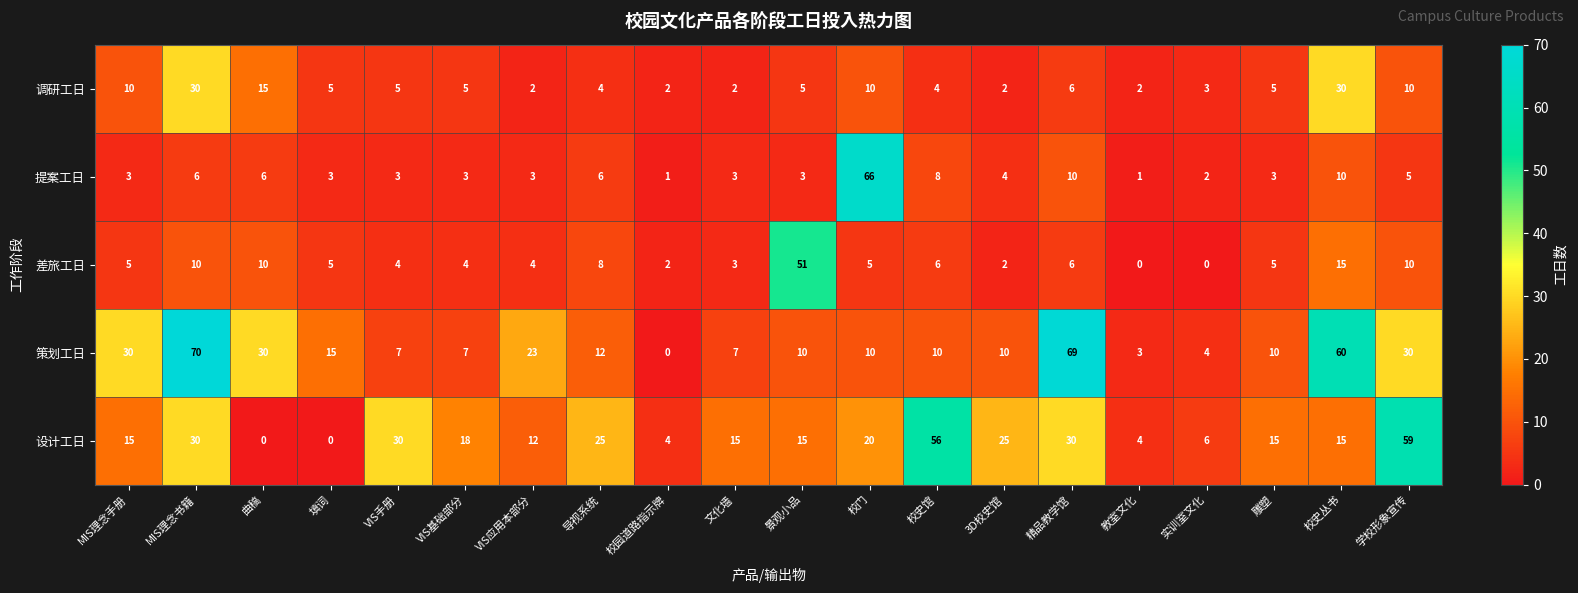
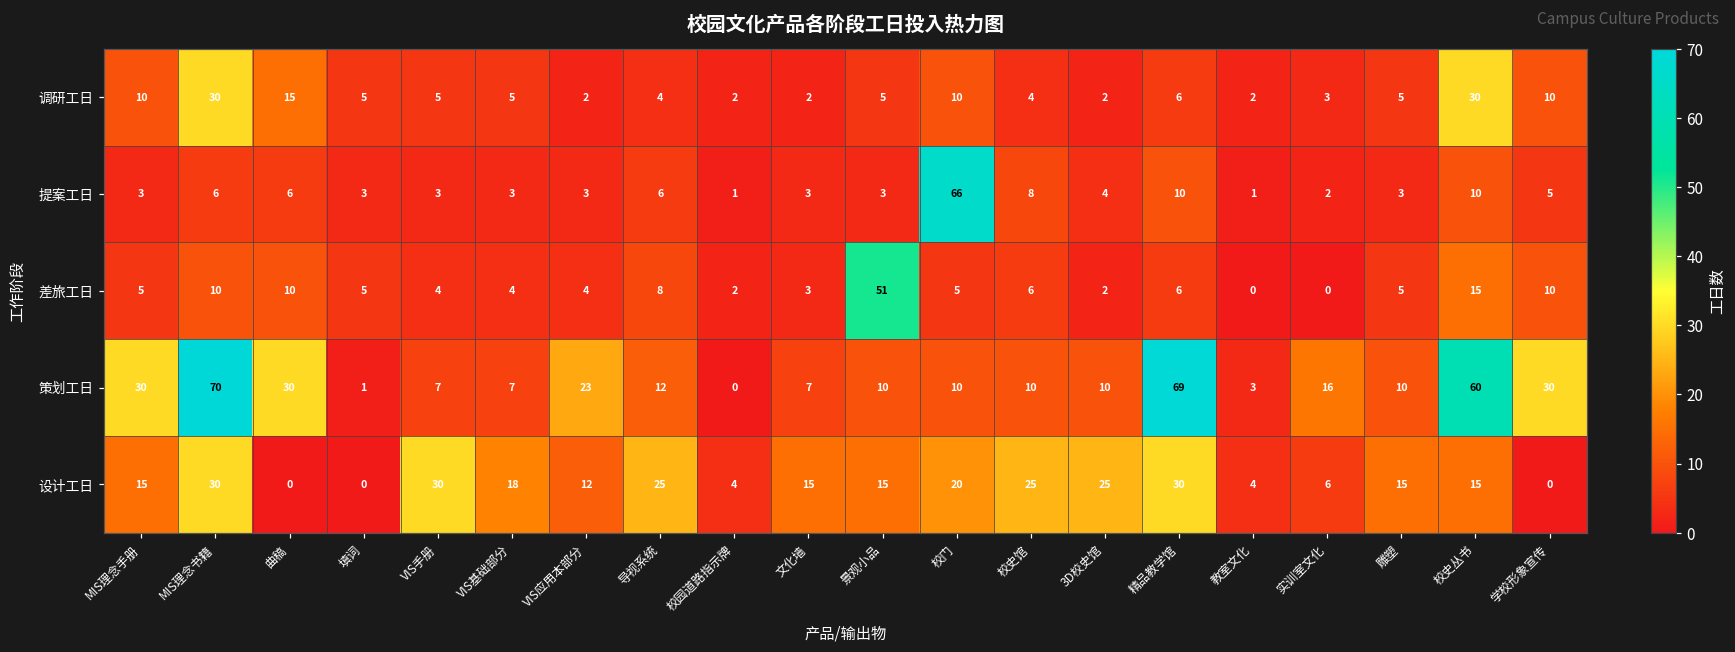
策划工日, 填词: 15 -> 1
策划工日, 实训室文化: 4 -> 16
设计工日, 校史馆: 56 -> 25
设计工日, 学校形象宣传: 59 -> 0
